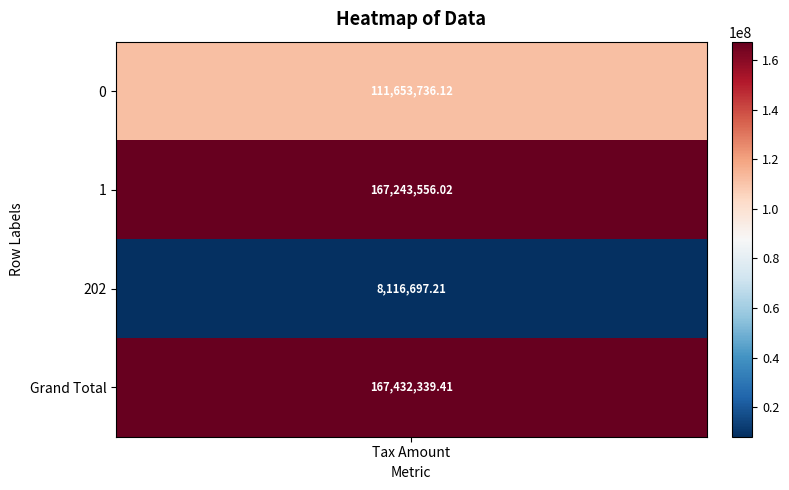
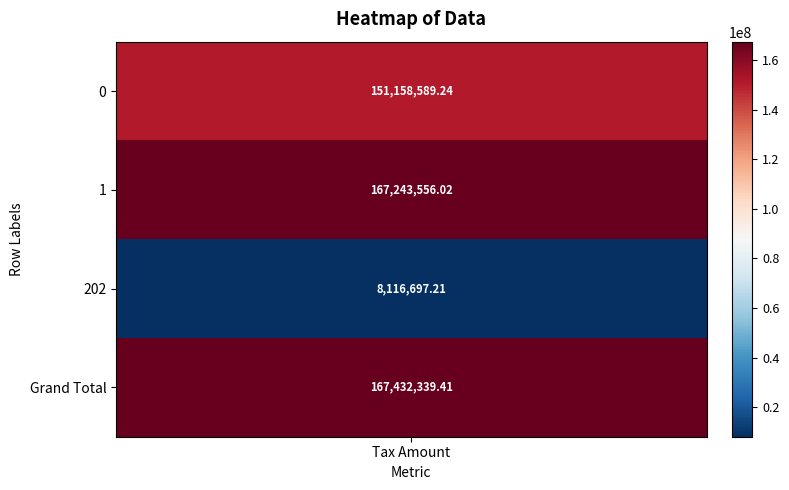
0, Tax Amount: 111,653,736.12 -> 151,158,589.24
